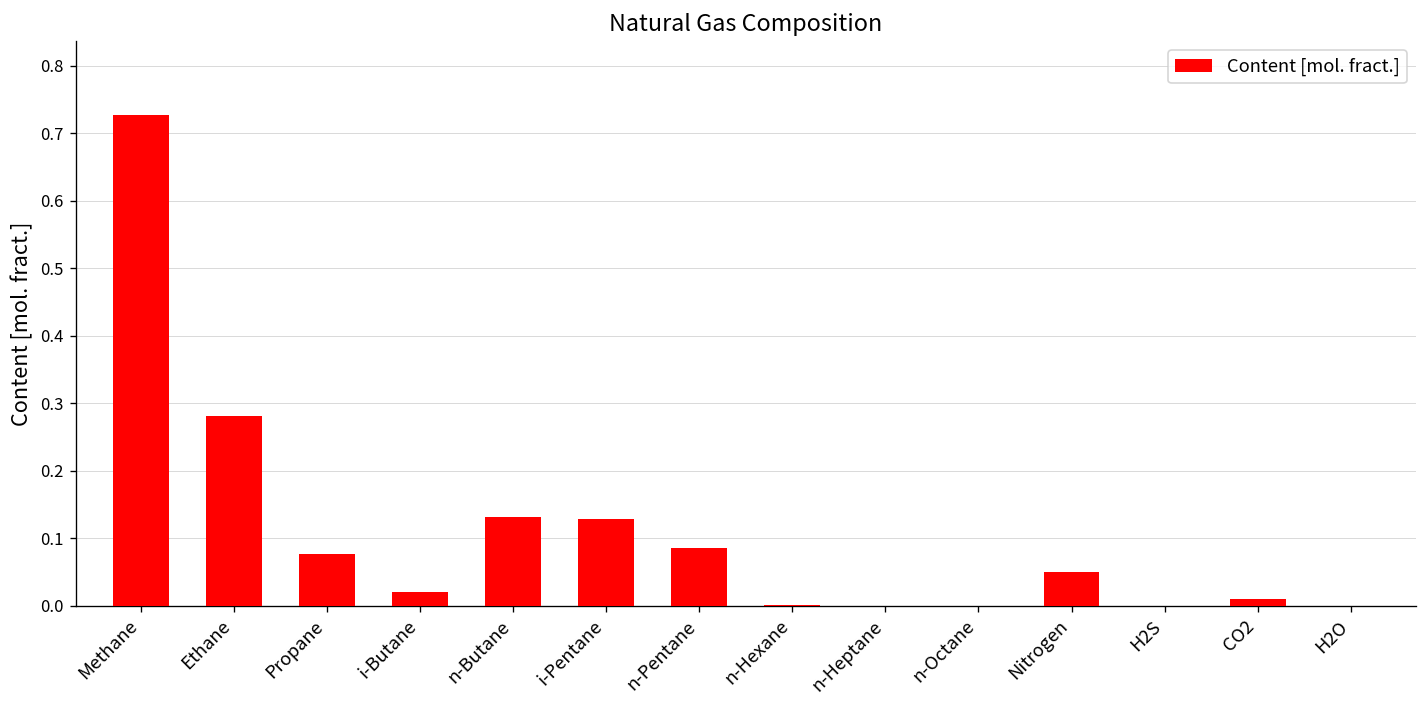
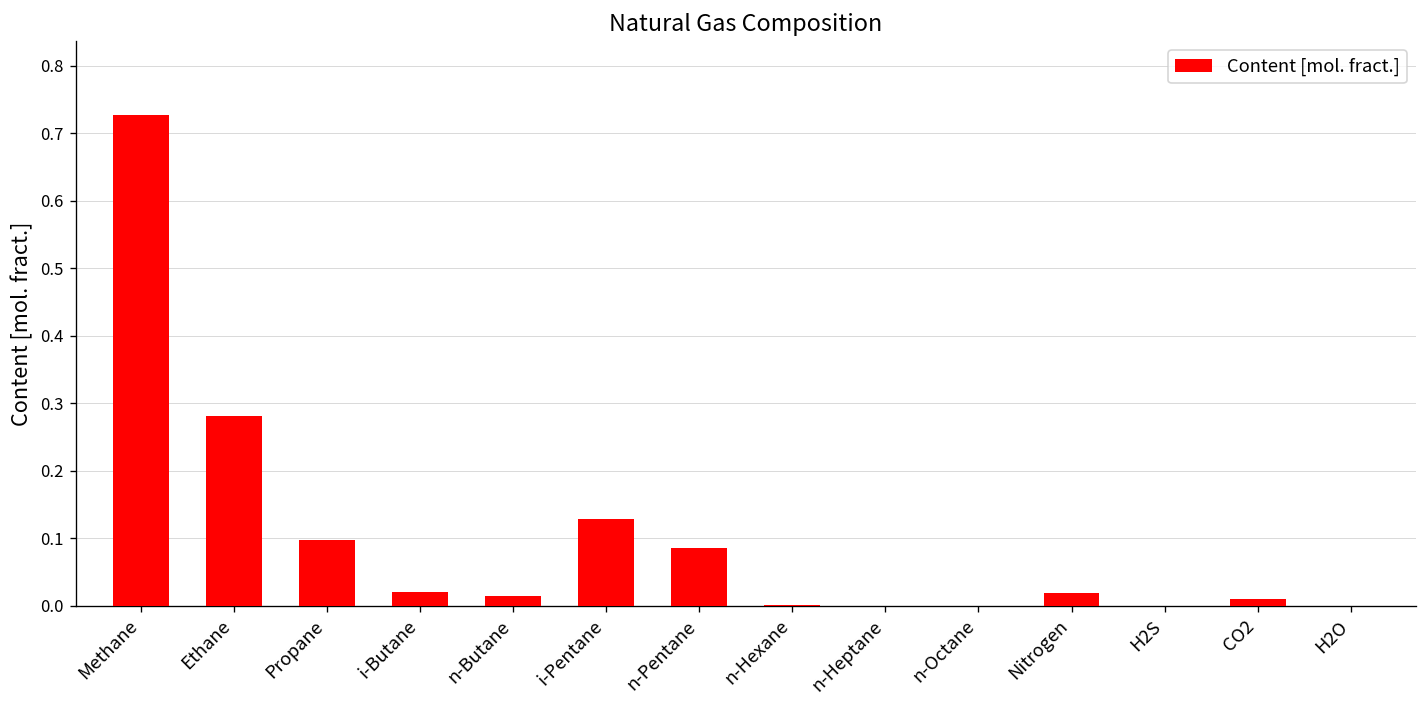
Propane: 0.08 -> 0.10
n-Butane: 0.13 -> 0.01
Nitrogen: 0.05 -> 0.02
